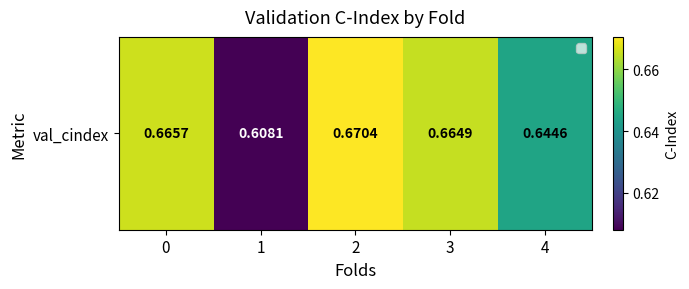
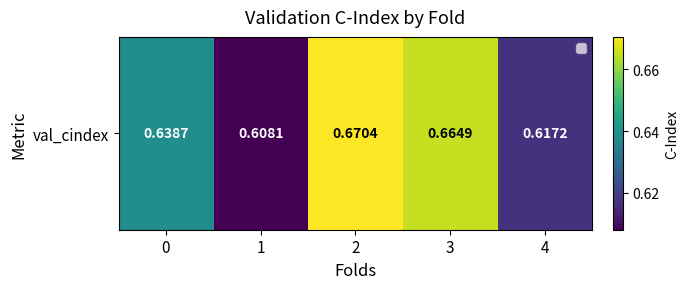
val_cindex, 0: 0.6657 -> 0.6387
val_cindex, 4: 0.6446 -> 0.6172
